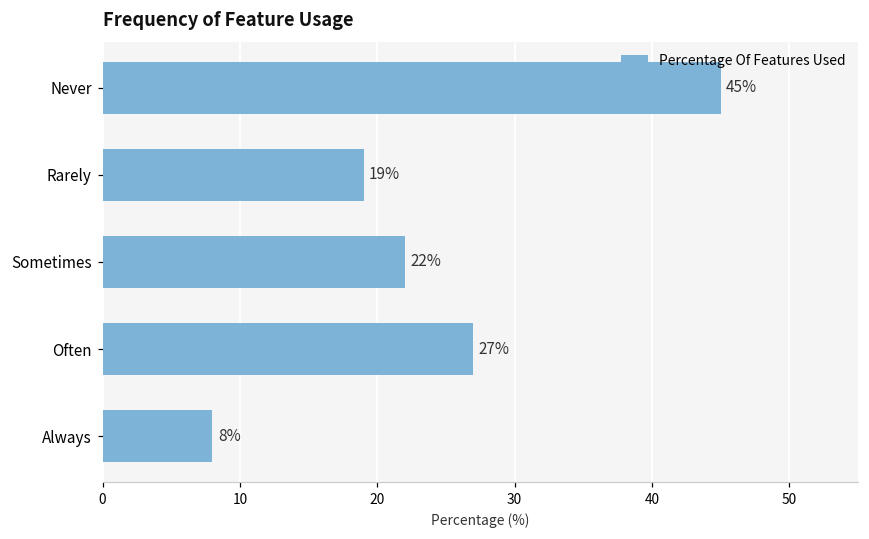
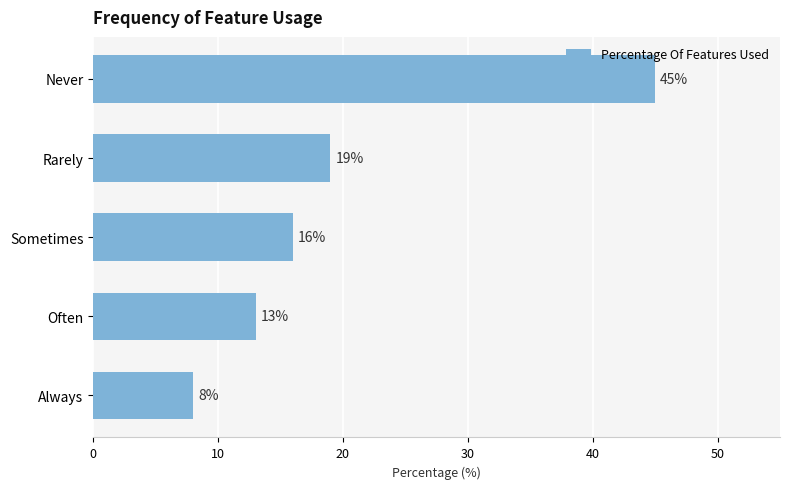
Sometimes: 22% -> 16%
Often: 27% -> 13%
